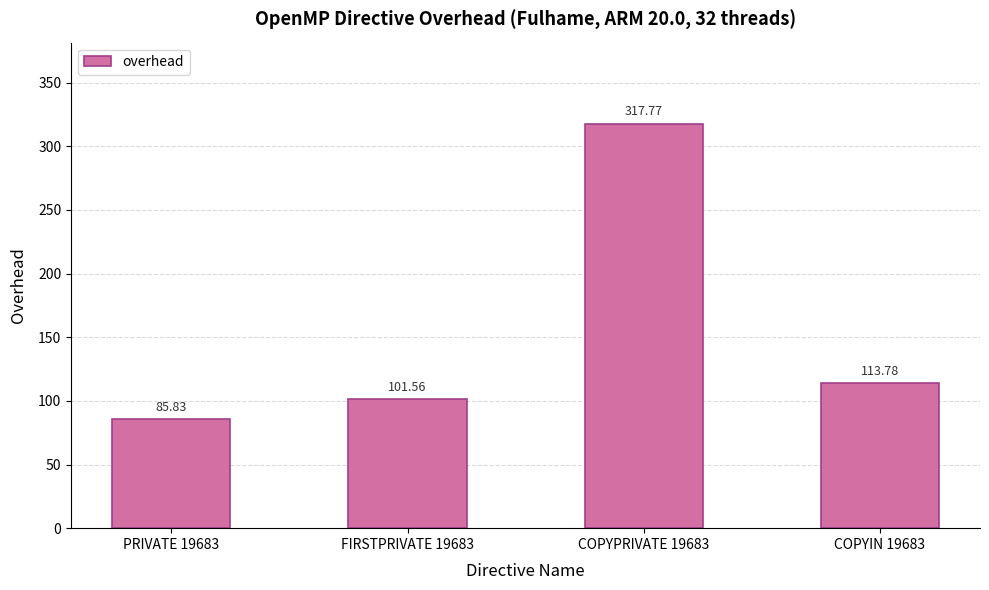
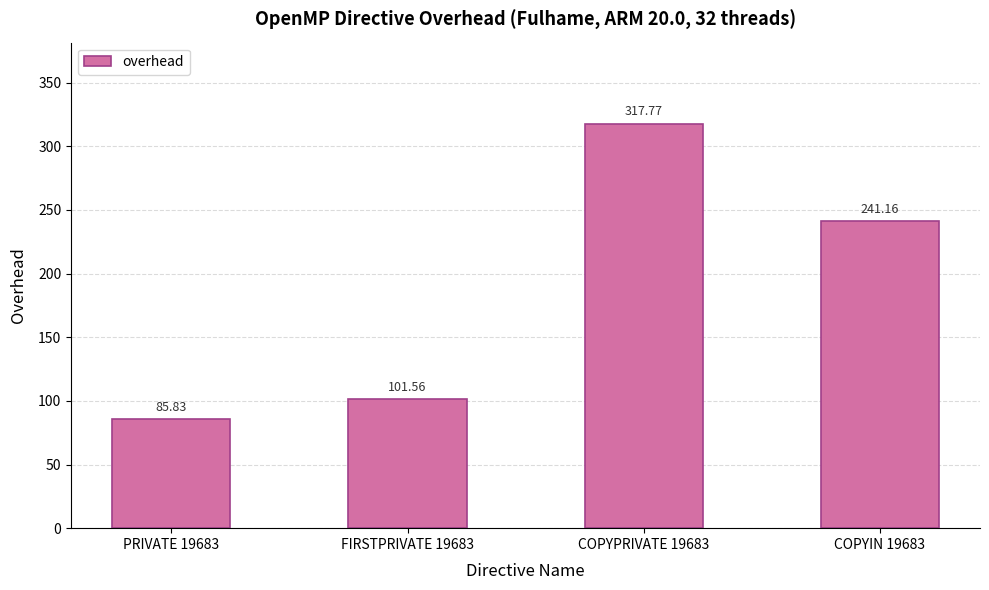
COPYIN 19683: 113.78 -> 241.16
